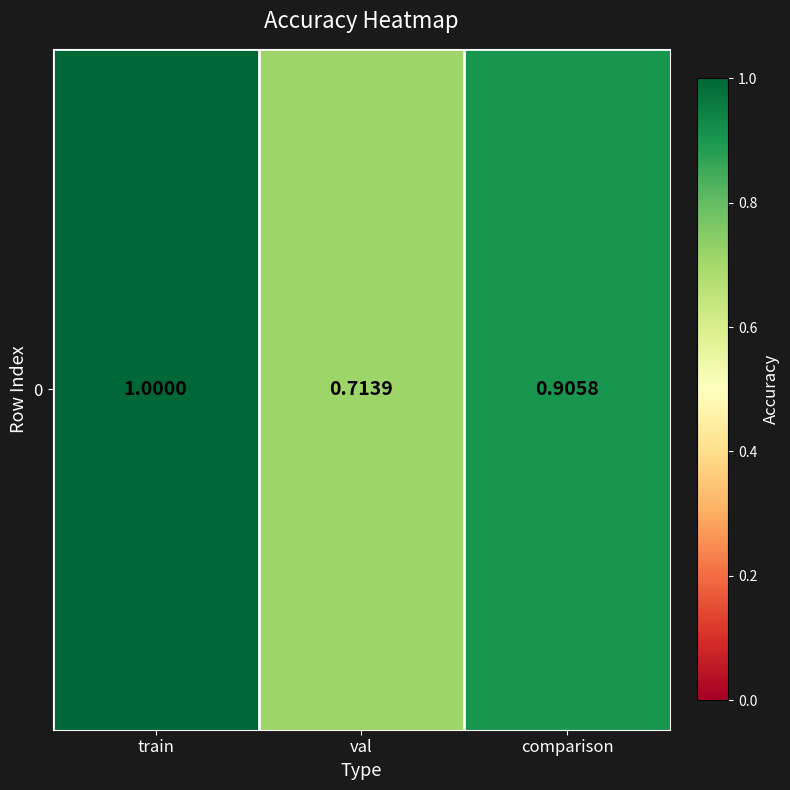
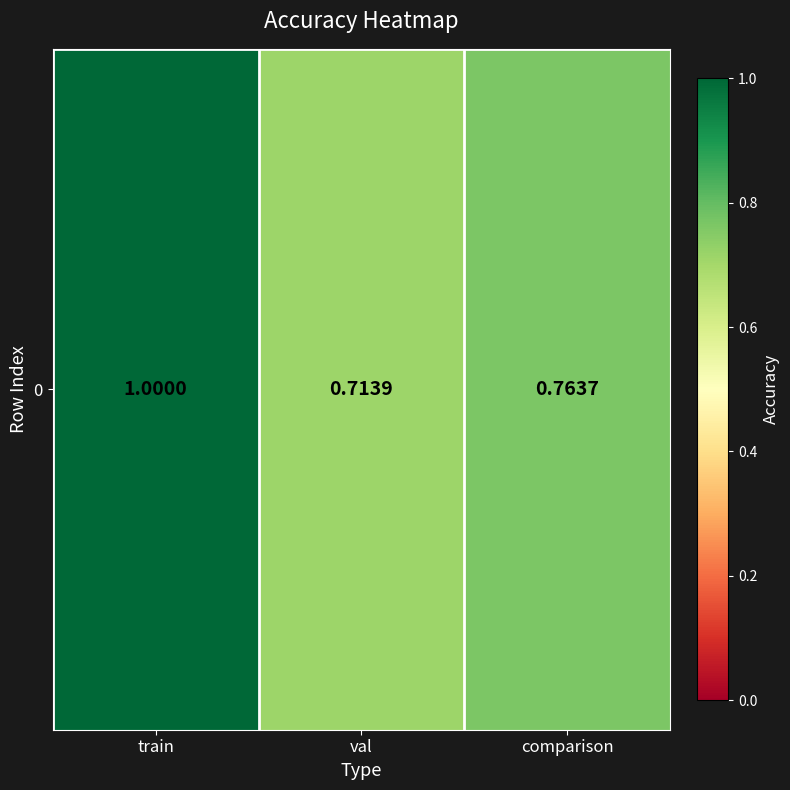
0, comparison: 0.9058 -> 0.7637
